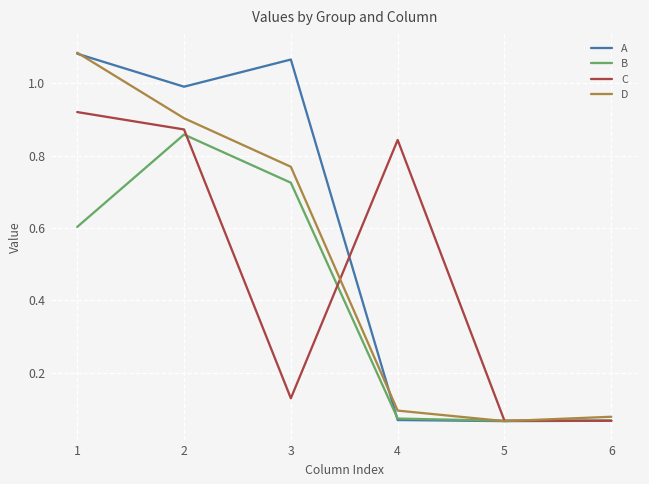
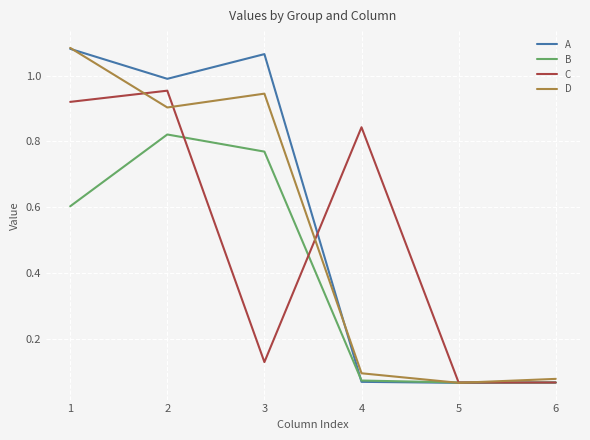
B, 2: 0.86 -> 0.82
C, 2: 0.87 -> 0.95
B, 3: 0.73 -> 0.77
D, 3: 0.77 -> 0.95
